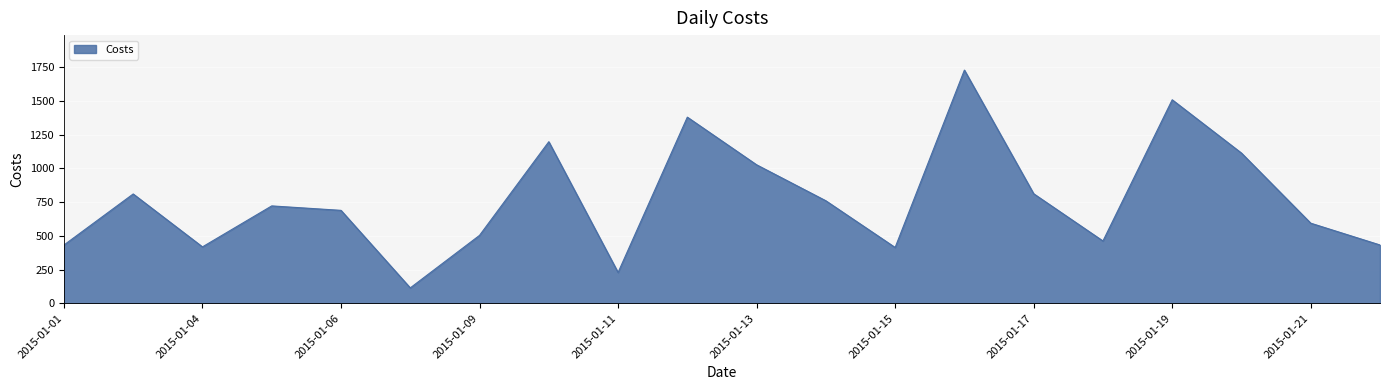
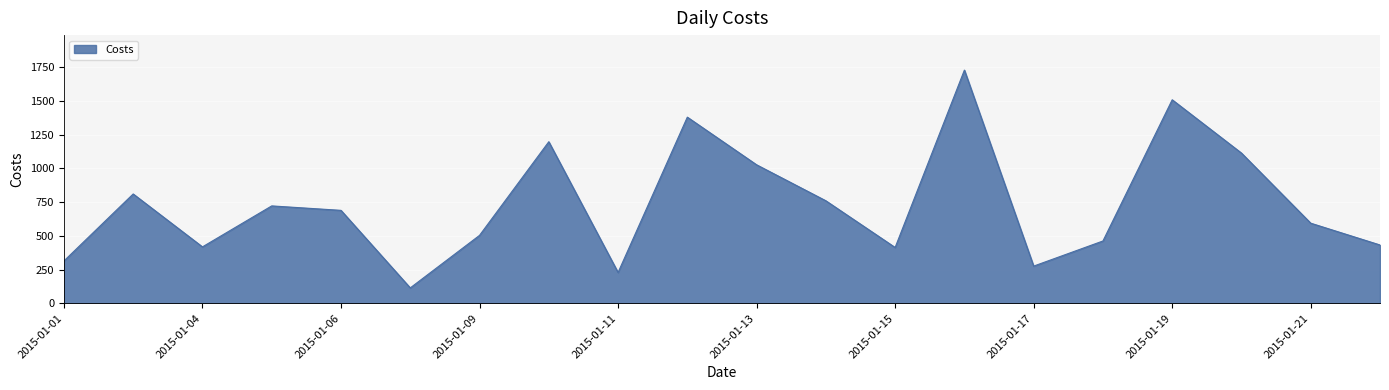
2015-01-01: 430 -> 310
2015-01-17: 810 -> 280
